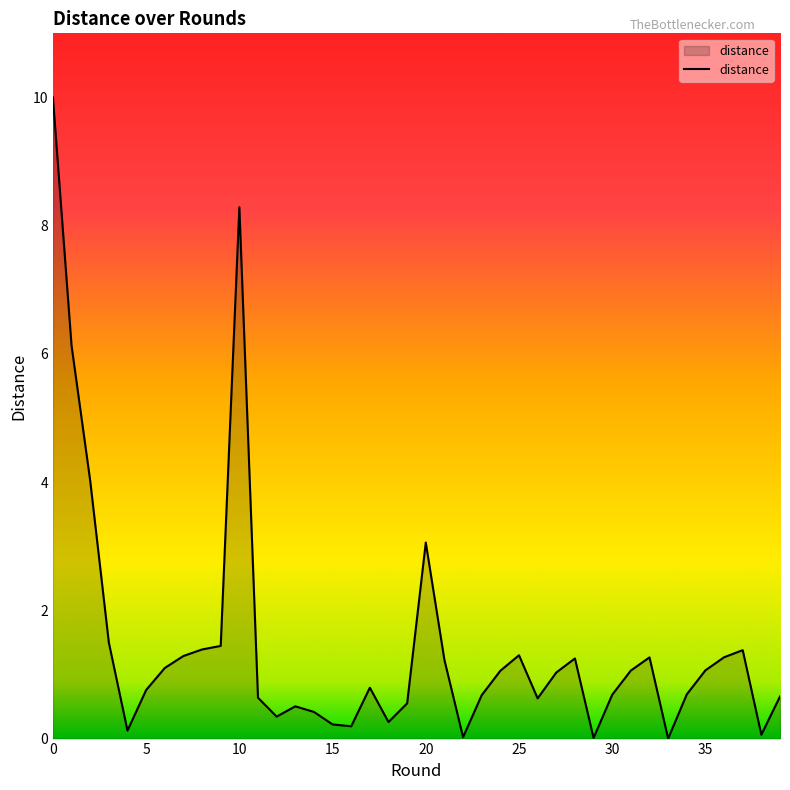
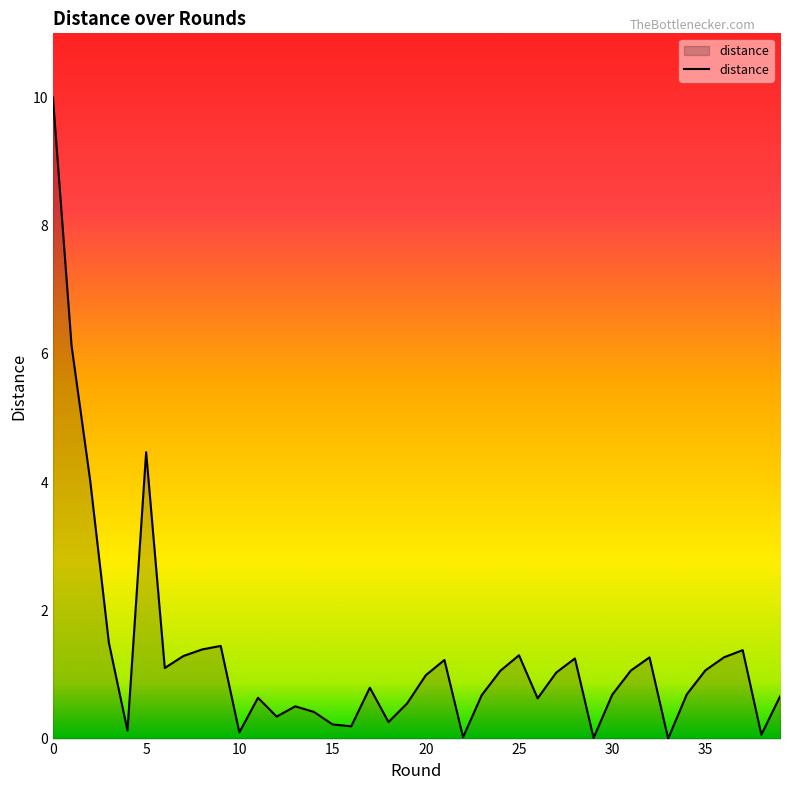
5: 0.8 -> 4.5
10: 8.3 -> 0.1
20: 3.1 -> 1.0
